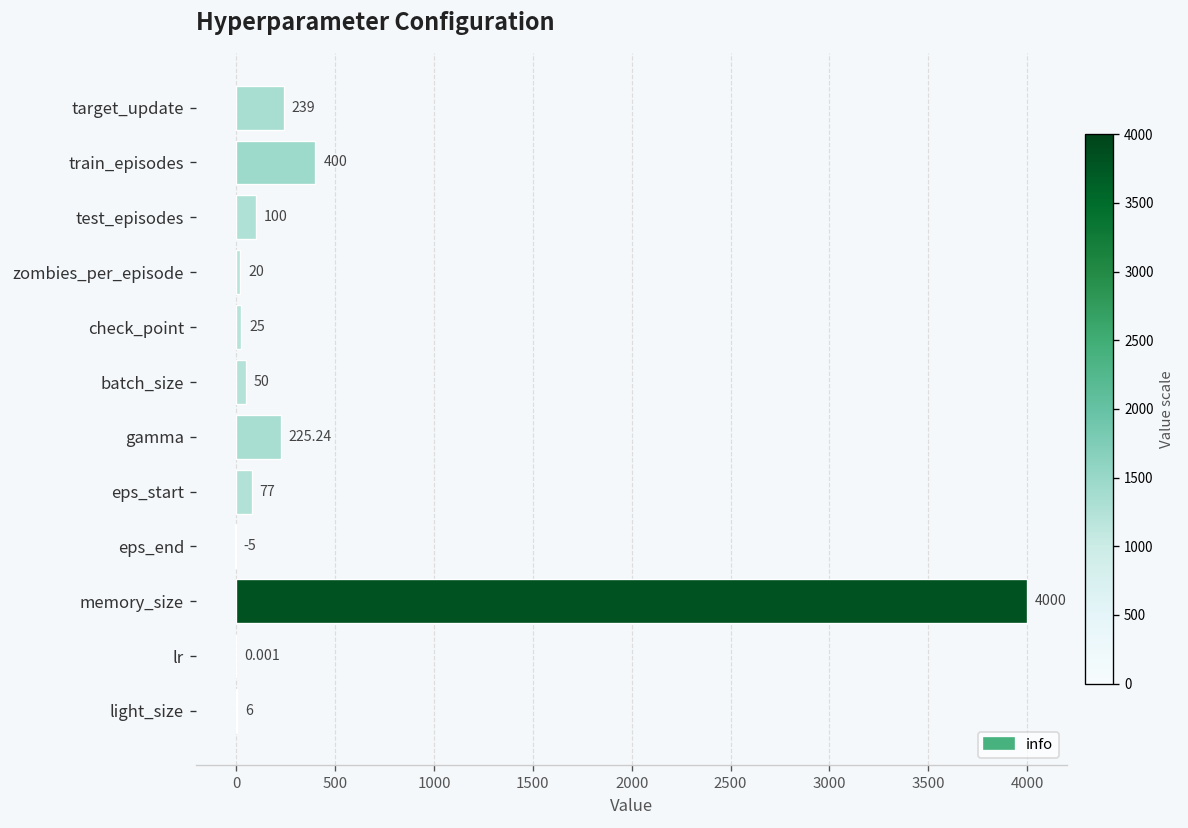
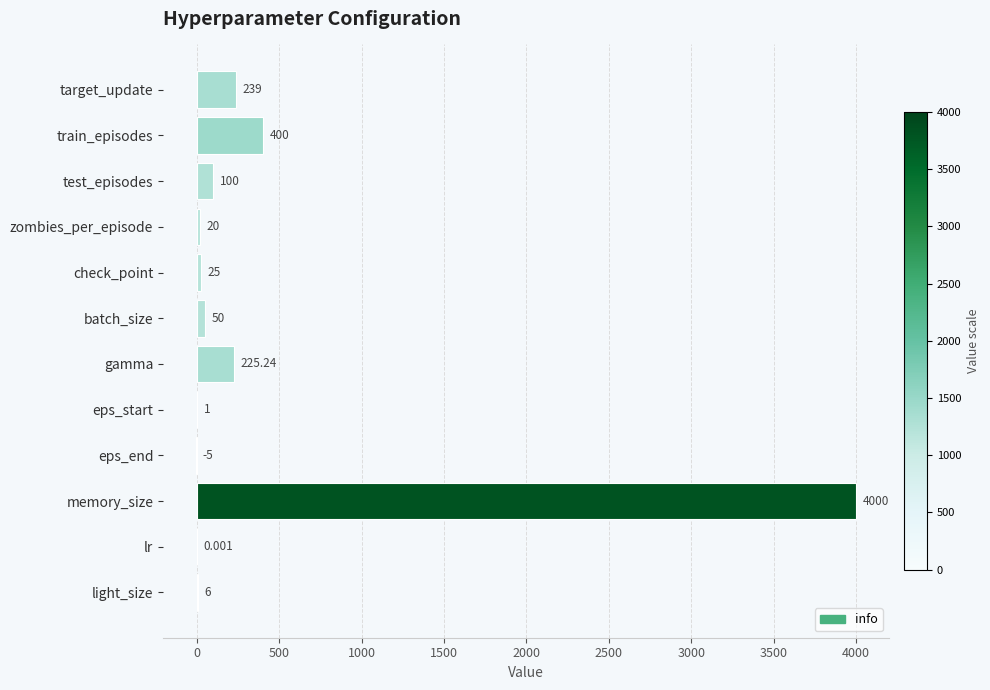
eps_start: 77 -> 1
